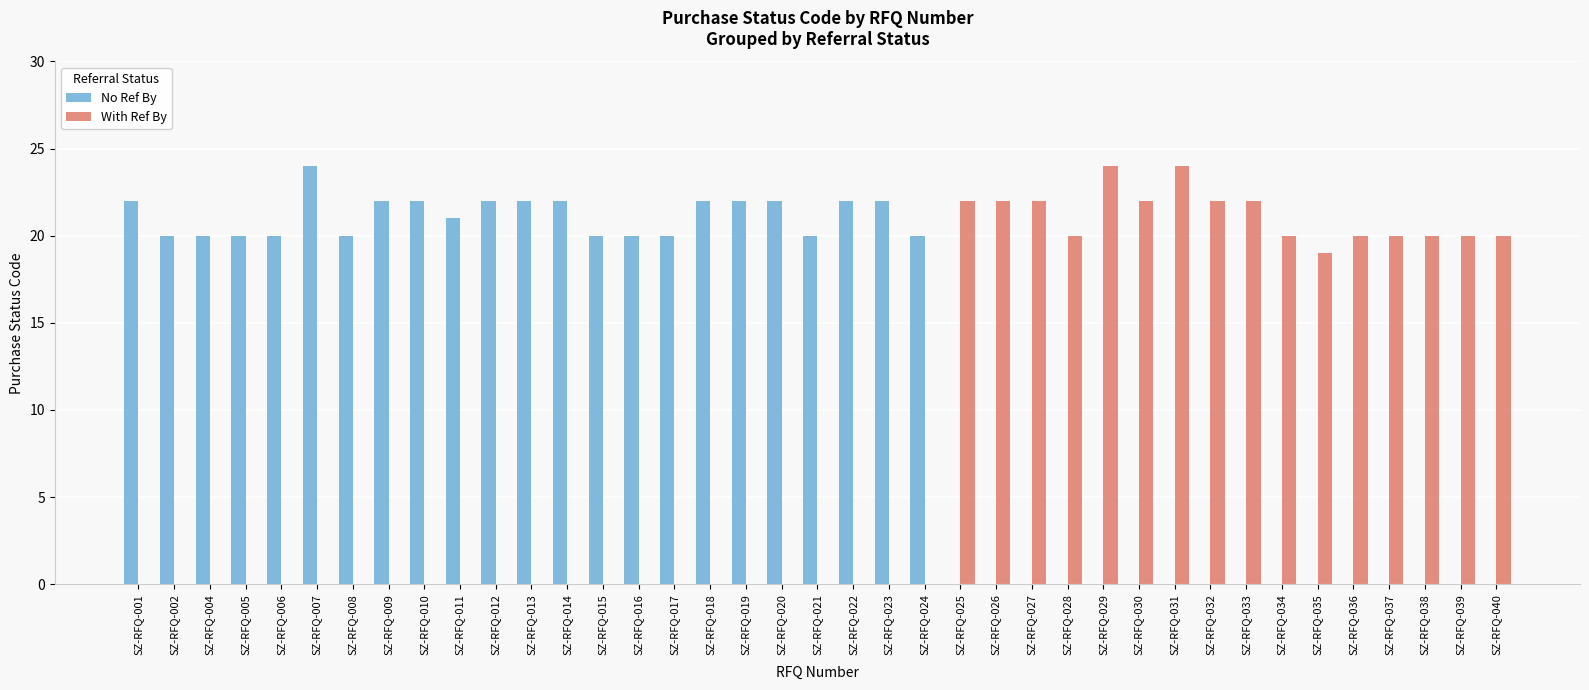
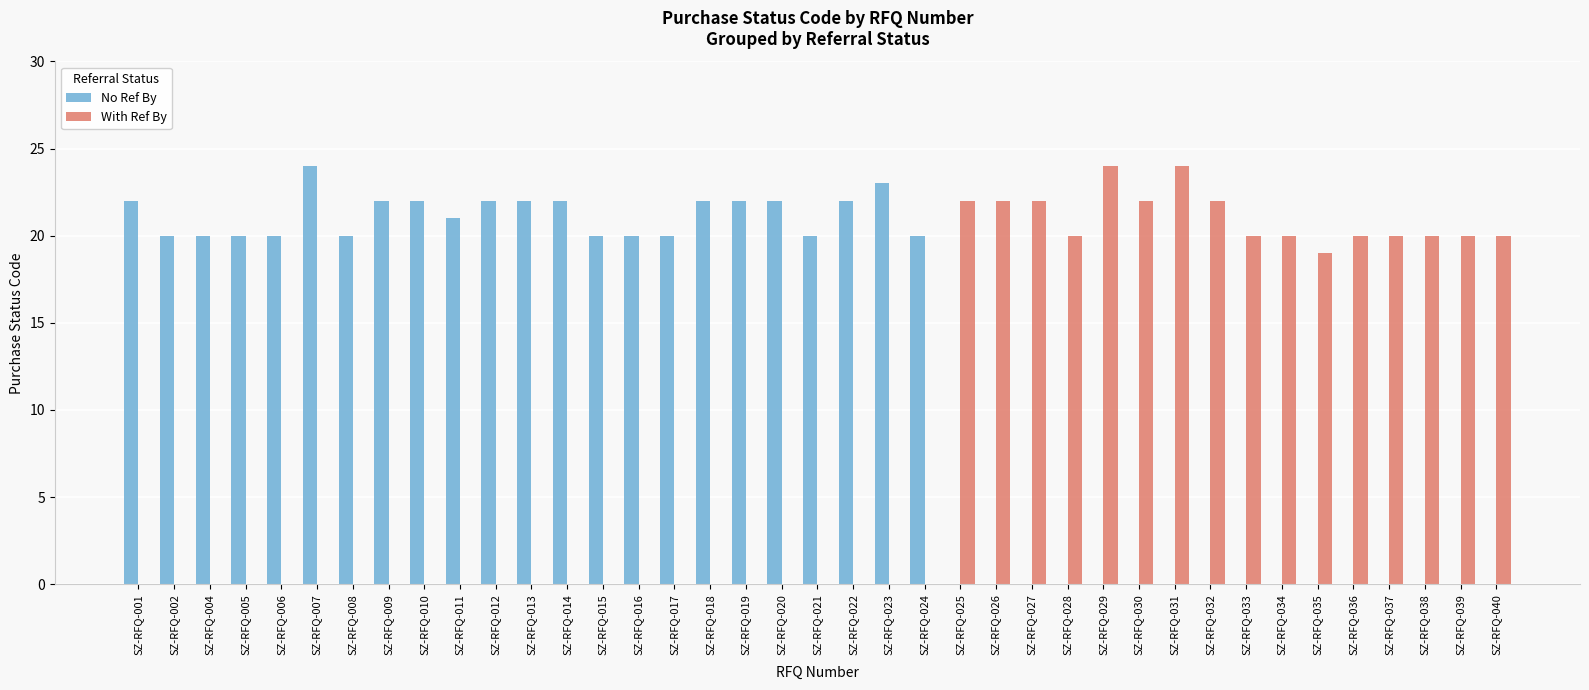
No Ref By, SZ-RFQ-023: 22 -> 23
With Ref By, SZ-RFQ-033: 22 -> 20
